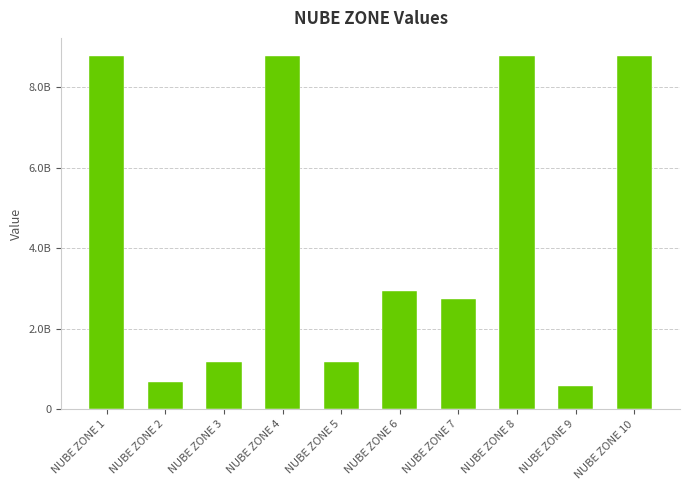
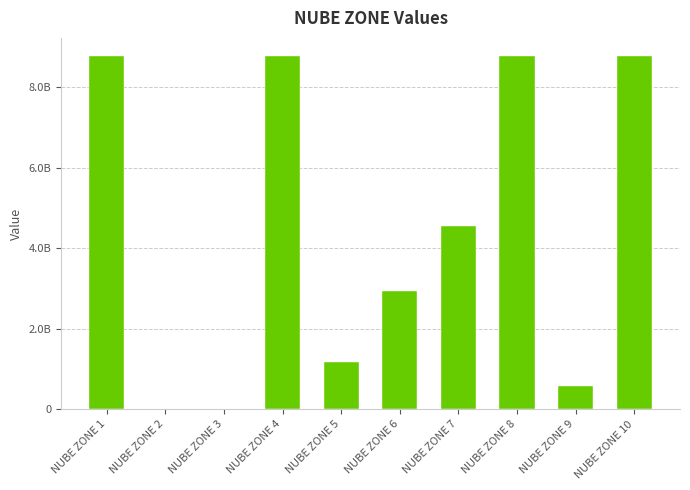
NUBE ZONE 2: 700000000 -> 0
NUBE ZONE 3: 1200000000 -> 0
NUBE ZONE 7: 2700000000 -> 4600000000
